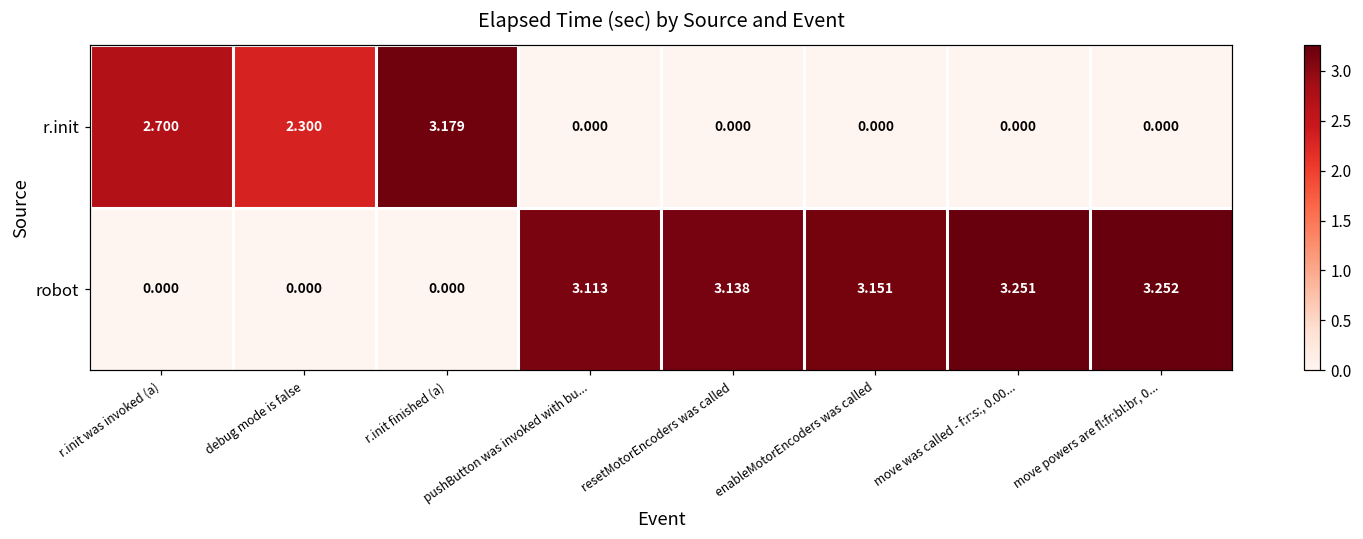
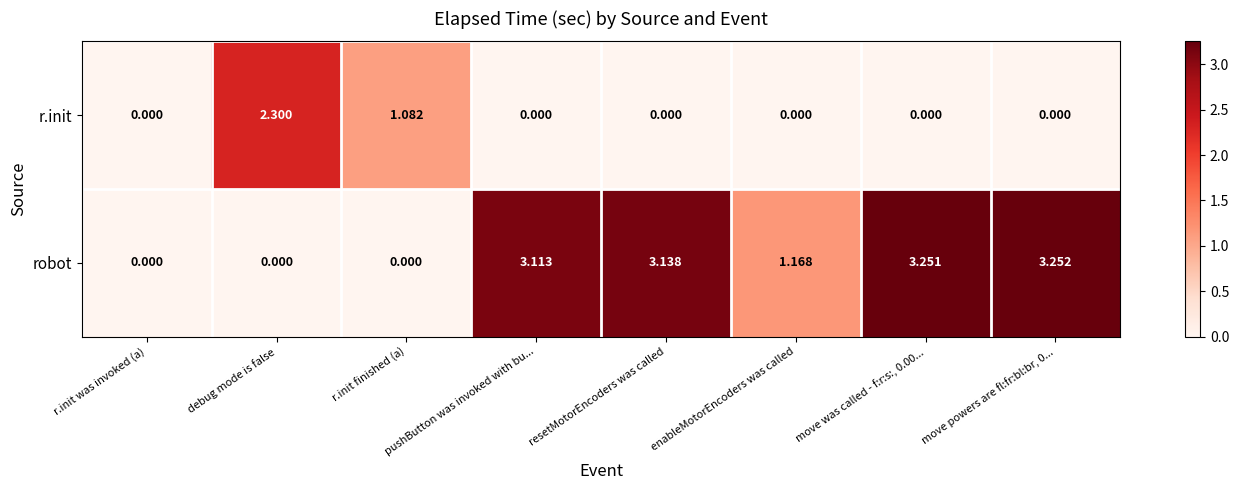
r.init, r.init was invoked (a): 2.700 -> 0.000
r.init, r.init finished (a): 3.179 -> 1.082
robot, enableMotorEncoders was called: 3.151 -> 1.168
